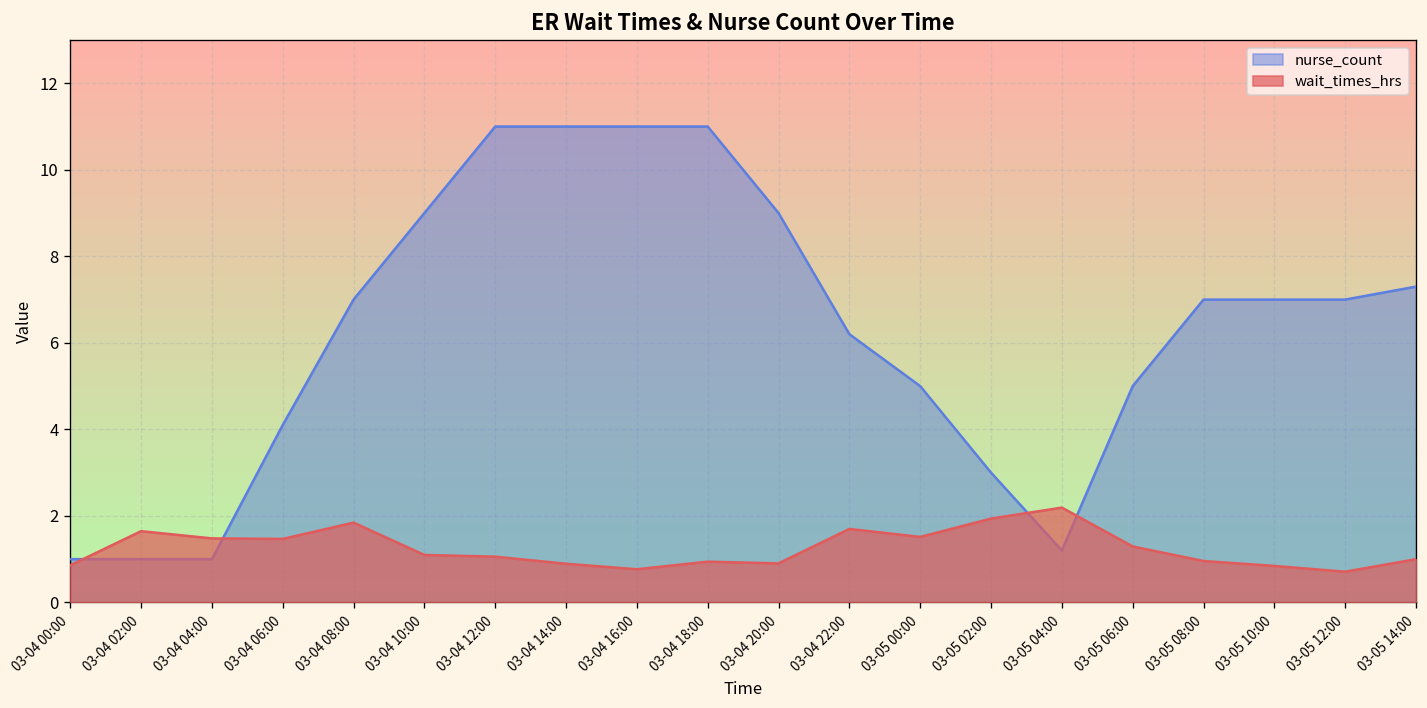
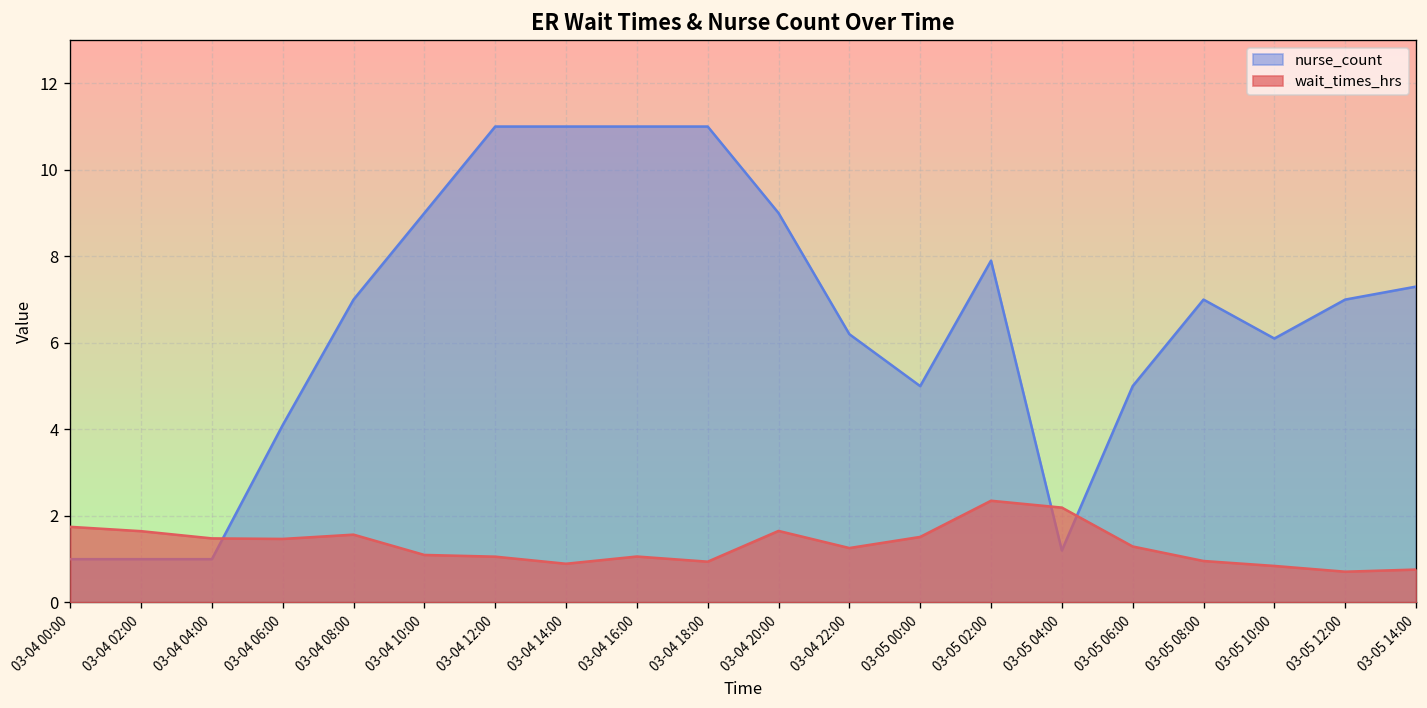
wait_times_hrs, 03-04 00:00: 0.9 -> 1.7
wait_times_hrs, 03-04 08:00: 1.8 -> 1.6
wait_times_hrs, 03-04 16:00: 0.8 -> 1.1
wait_times_hrs, 03-04 20:00: 0.9 -> 1.7
wait_times_hrs, 03-04 22:00: 1.7 -> 1.3
nurse_count, 03-05 02:00: 3.0 -> 7.9
wait_times_hrs, 03-05 02:00: 1.9 -> 2.4
nurse_count, 03-05 10:00: 7.0 -> 6.1
wait_times_hrs, 03-05 14:00: 1.0 -> 0.8
